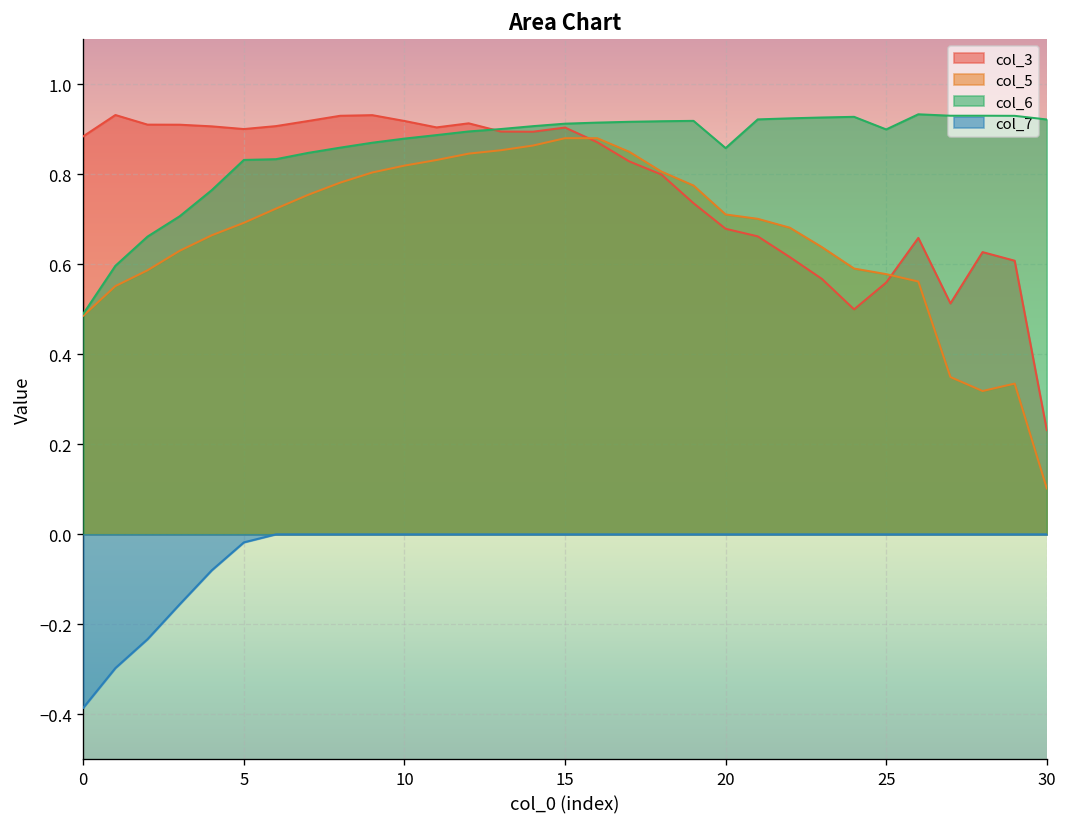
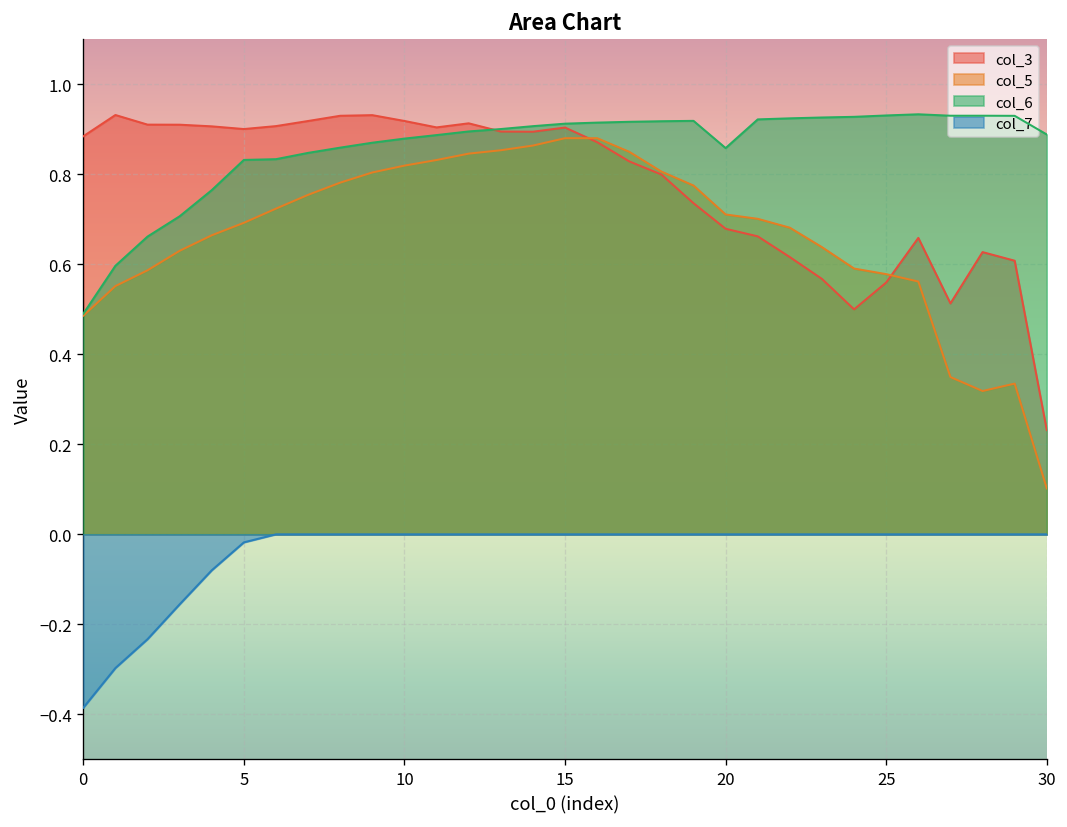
col_6, 25: 0.90 -> 0.93
col_6, 30: 0.92 -> 0.89
